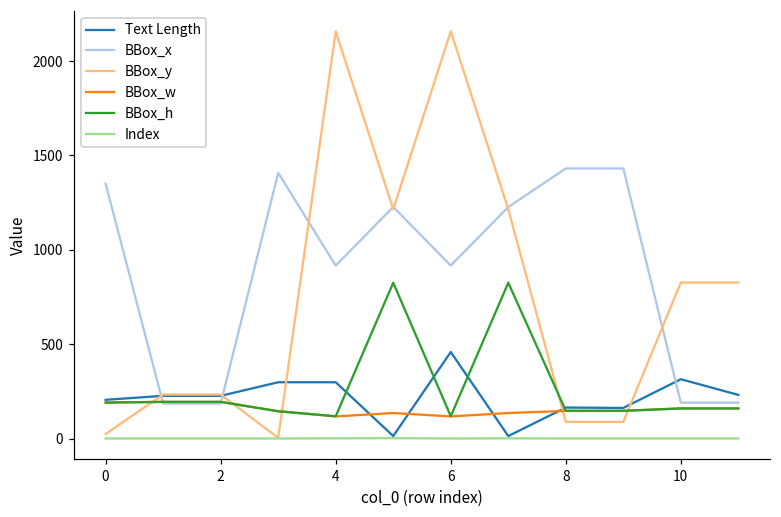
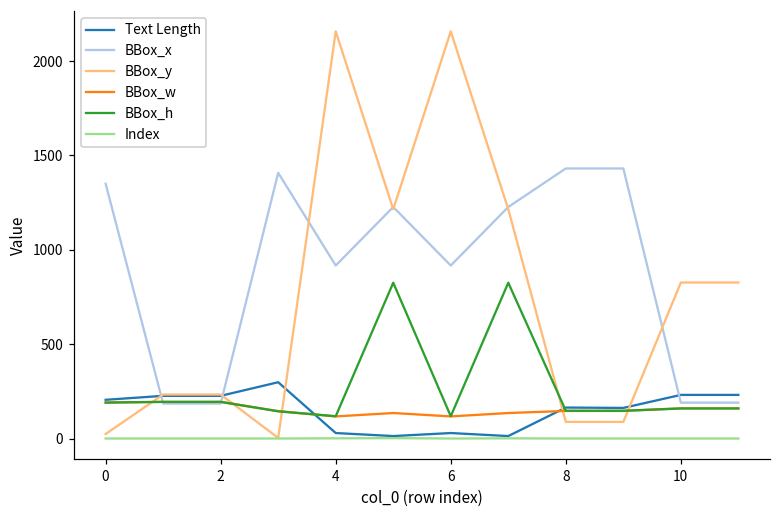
Text Length, 4: 300 -> 30
Text Length, 6: 460 -> 30
Text Length, 10: 320 -> 230
